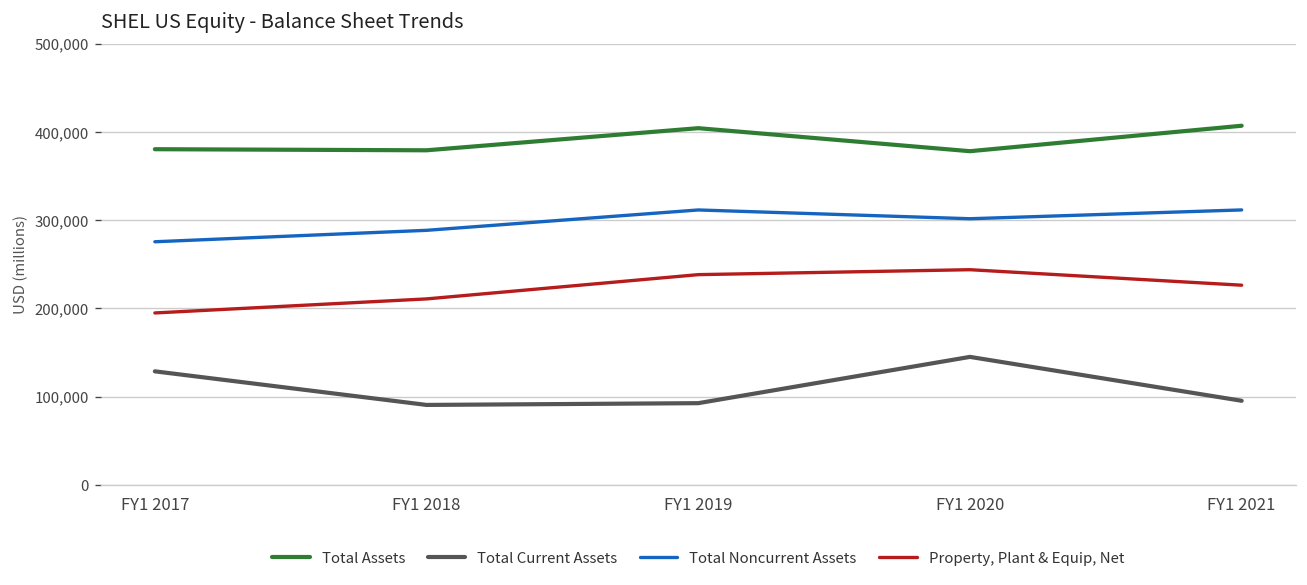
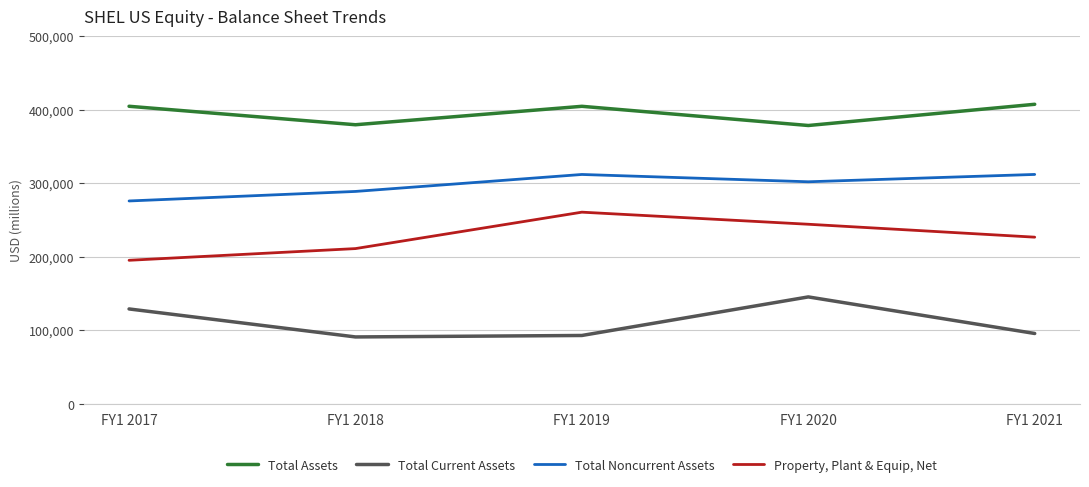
Total Assets, FY1 2017: 380,000 -> 400,000
Property, Plant & Equip, Net, FY1 2019: 240,000 -> 260,000
